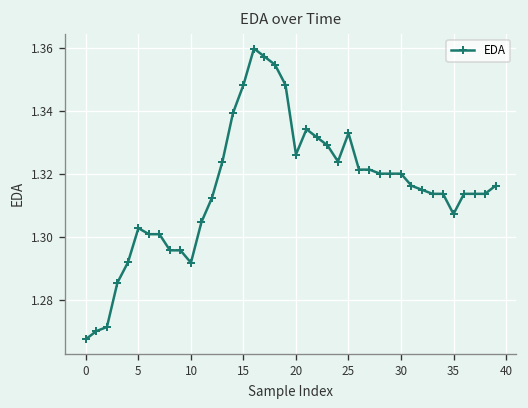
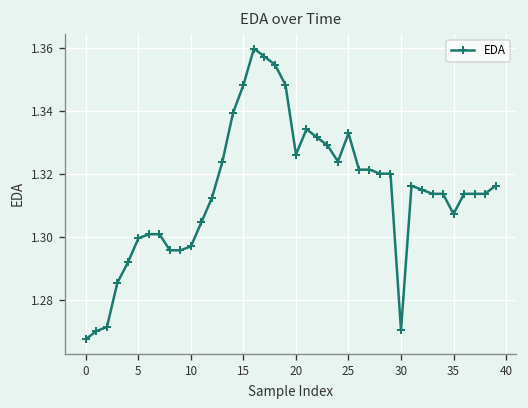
5: 1.303 -> 1.300
10: 1.292 -> 1.297
30: 1.320 -> 1.270
